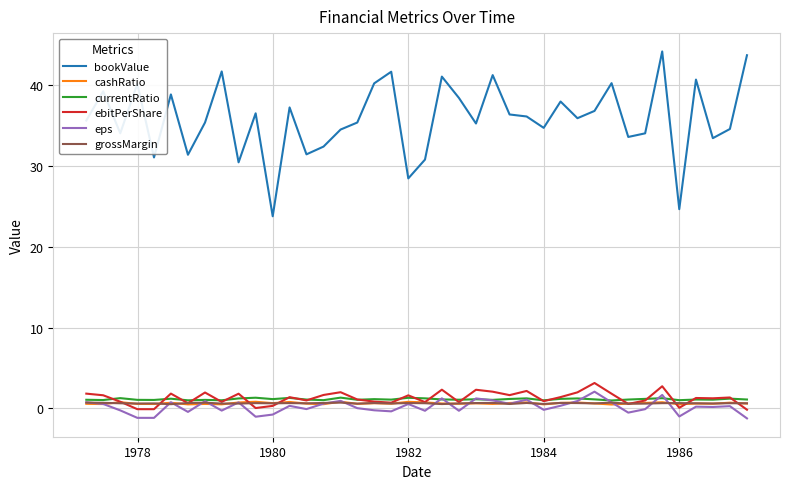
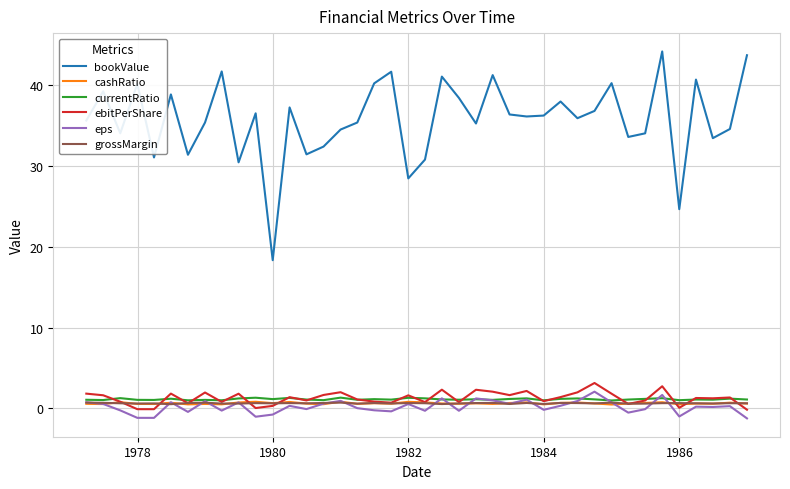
bookValue, 1980: 24 -> 18
bookValue, 1984: 35 -> 36
